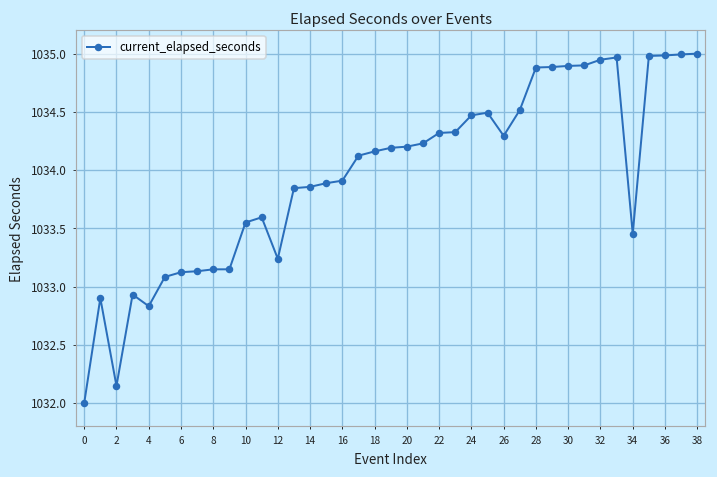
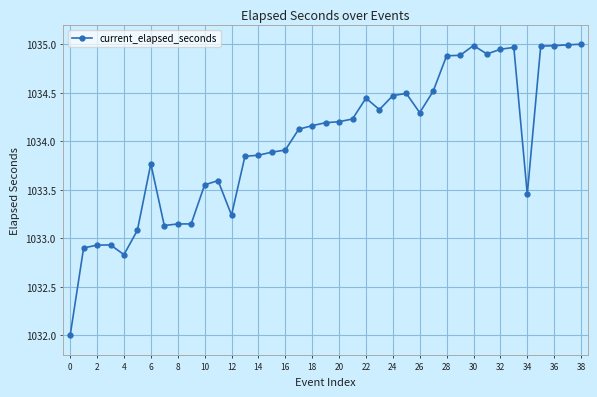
2: 1032.1 -> 1032.9
6: 1033.1 -> 1033.8
22: 1034.3 -> 1034.4
30: 1034.9 -> 1035.0
